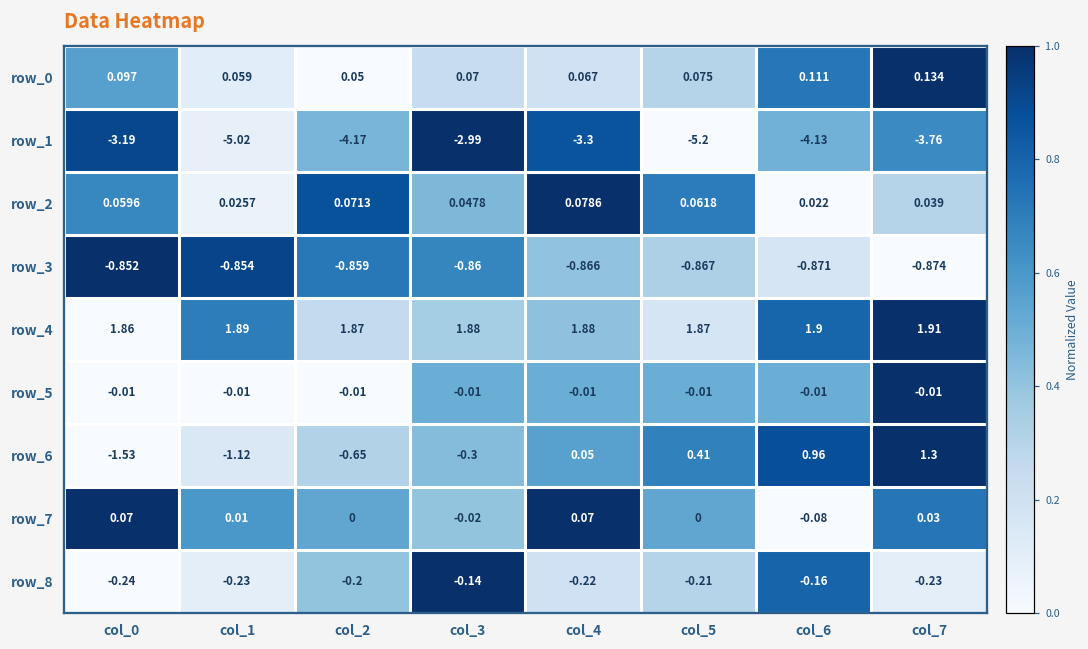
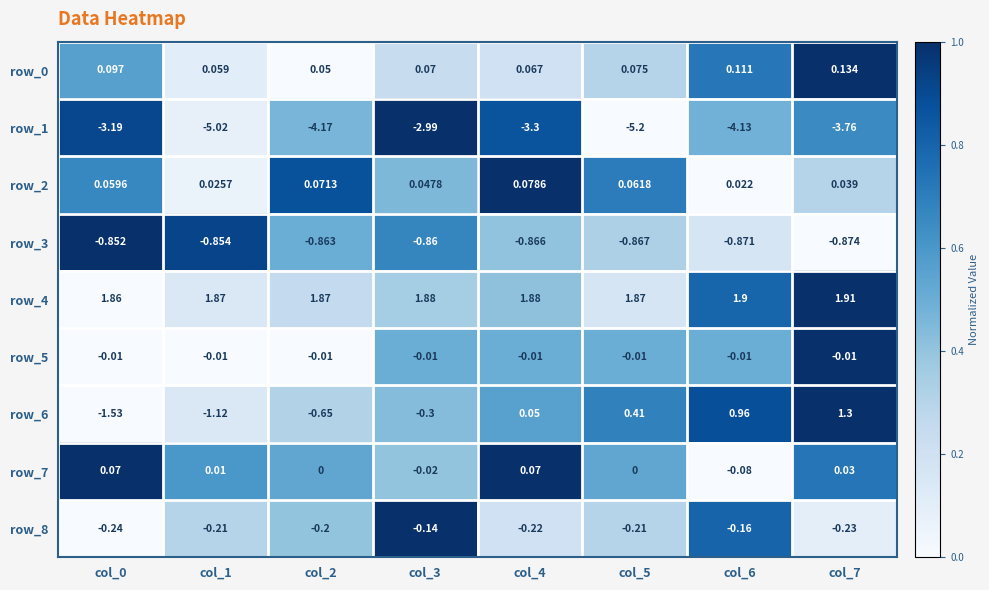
row_3, col_2: -0.859 -> -0.863
row_4, col_1: 1.89 -> 1.87
row_8, col_1: -0.23 -> -0.21
